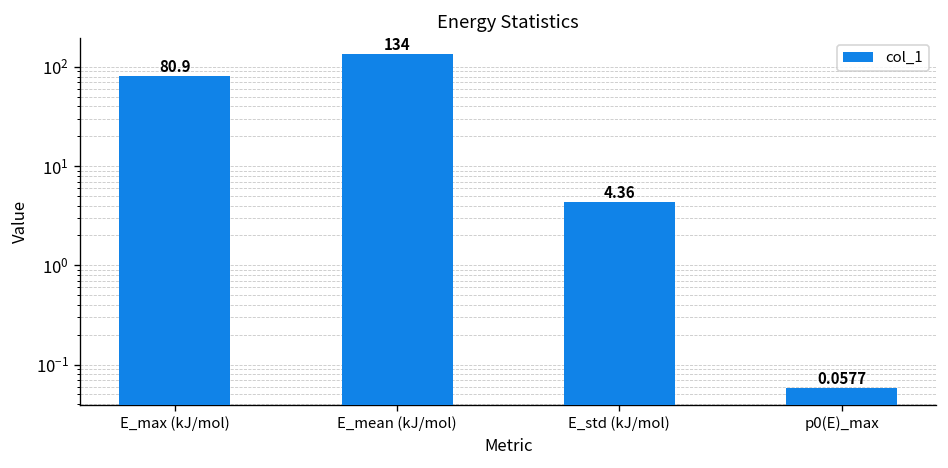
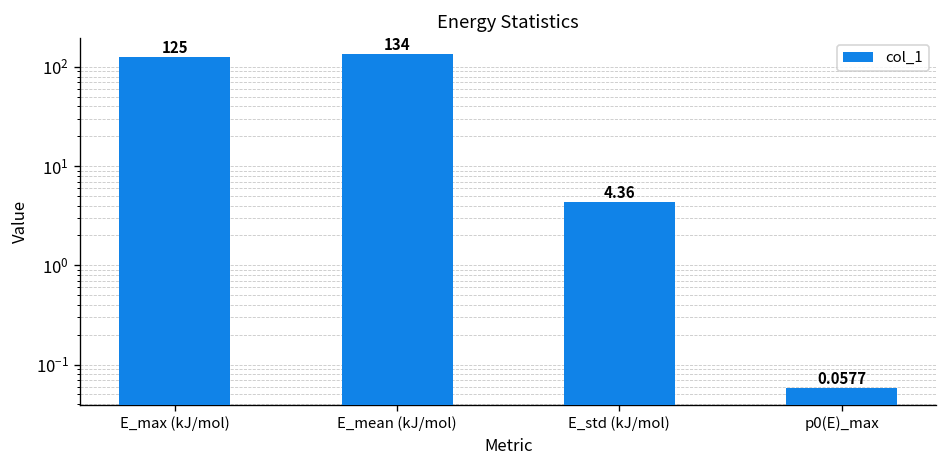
E_max (kJ/mol): 80.9 -> 125
